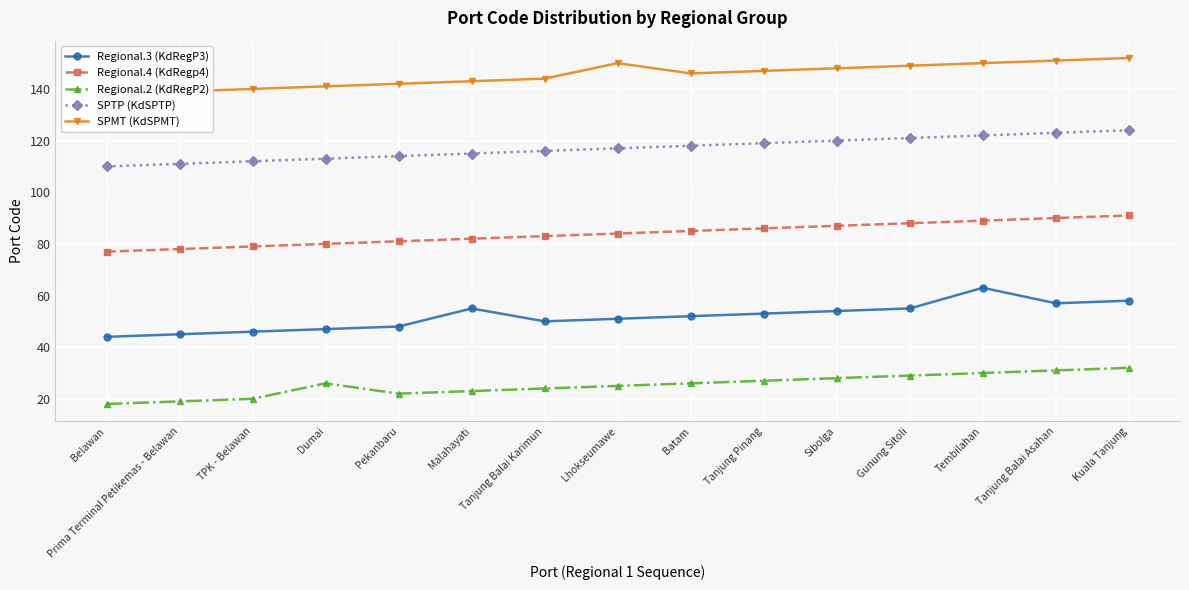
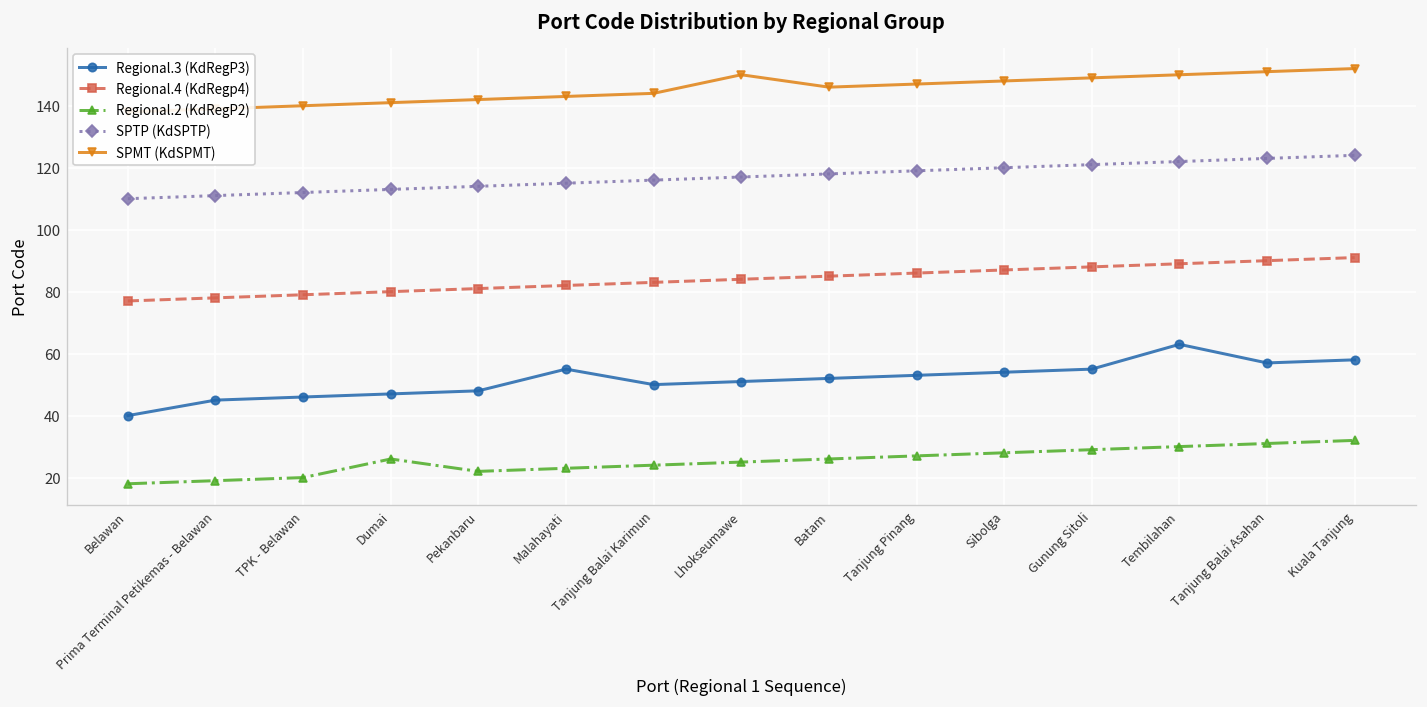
Regional.3 (KdRegP3), Belawan: 44 -> 40
